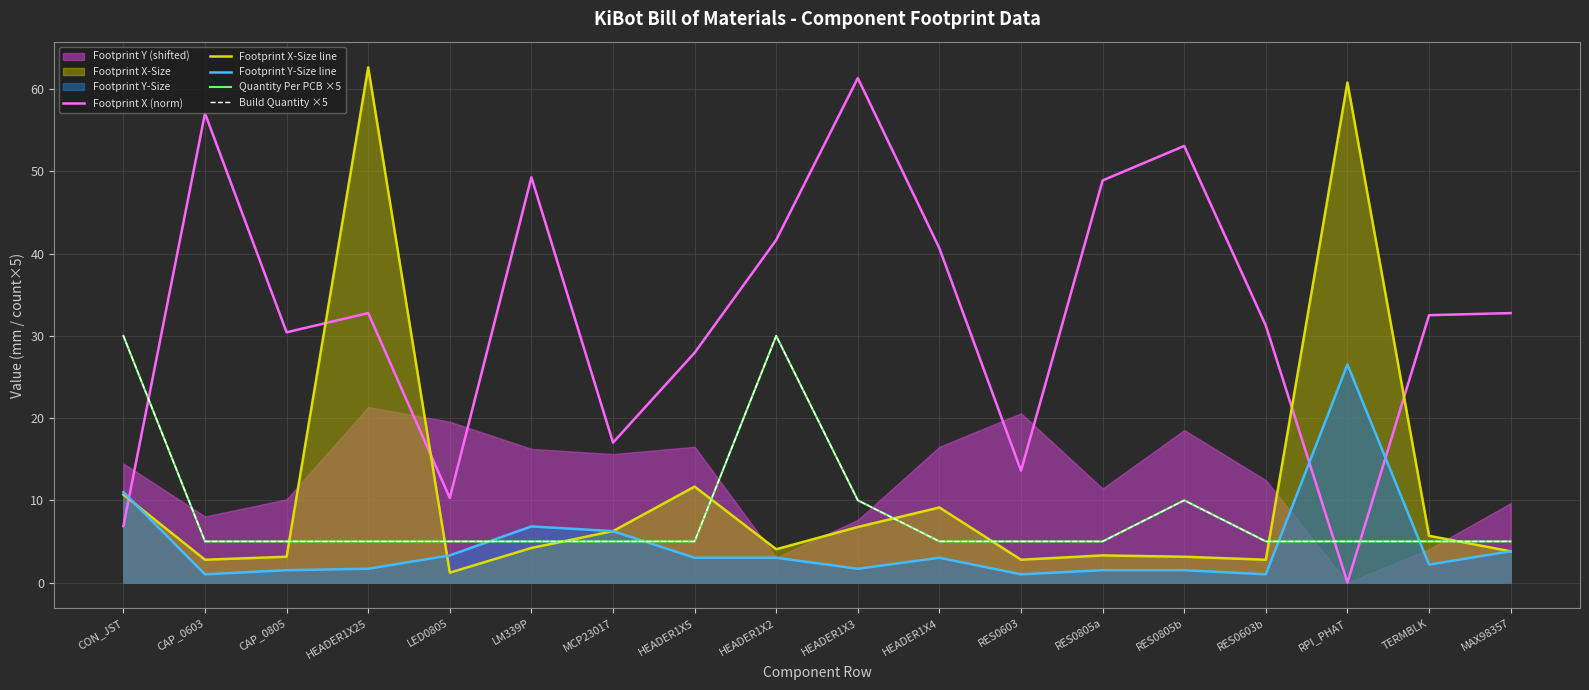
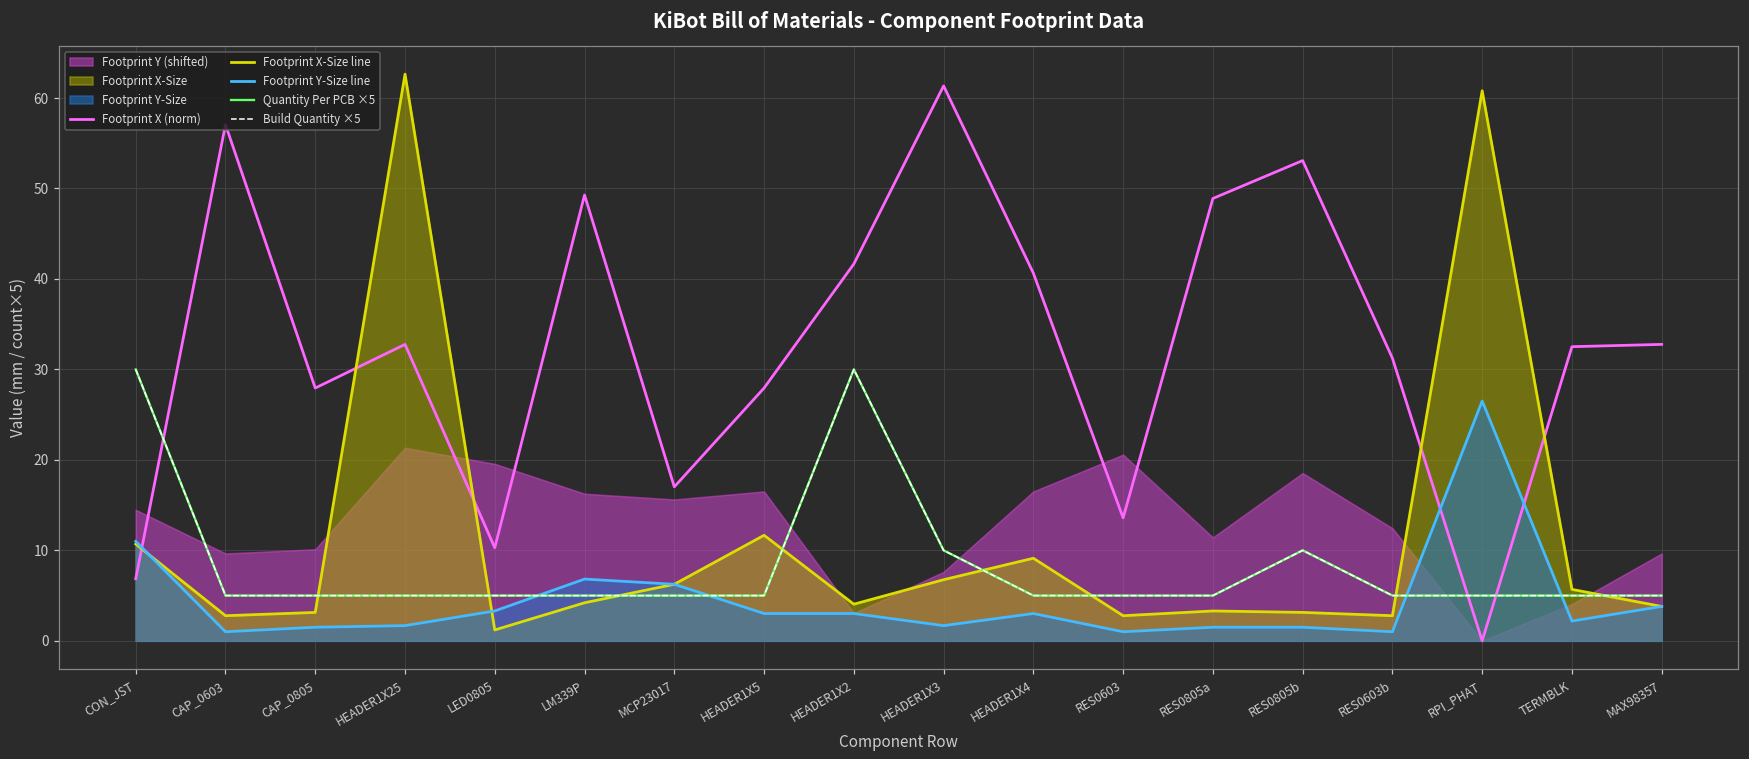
Footprint Y (shifted), CAP_0603: 8 -> 10
Footprint X (norm), CAP_0805: 30 -> 28
